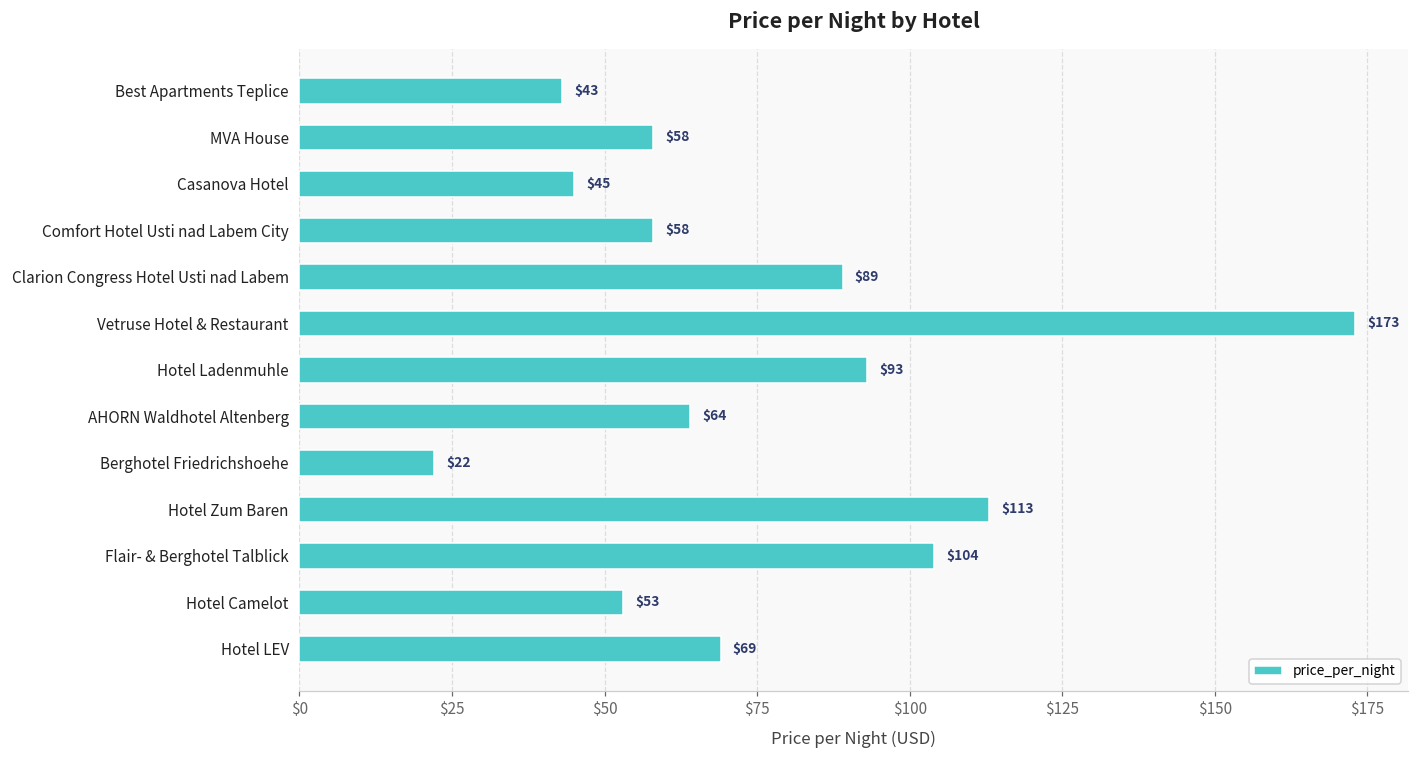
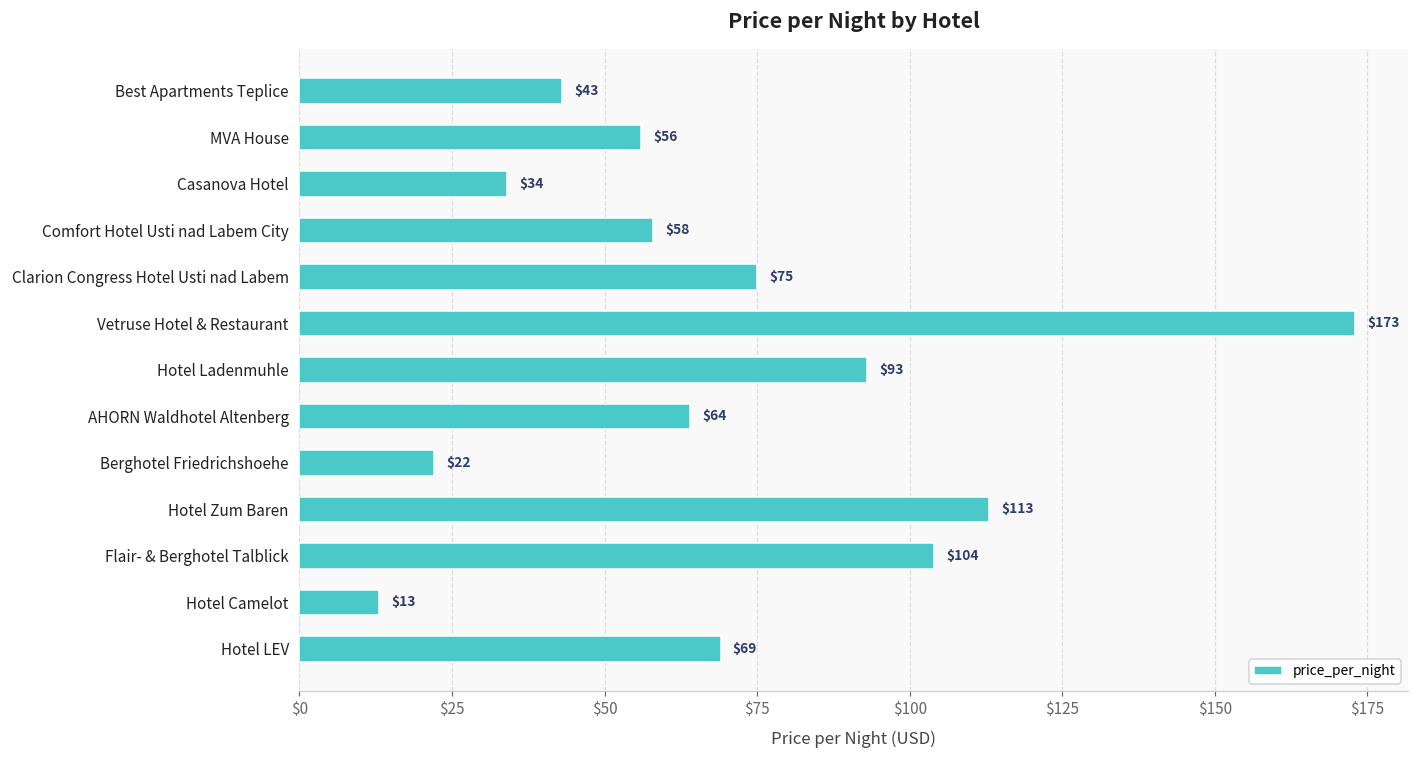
MVA House: $58 -> $56
Casanova Hotel: $45 -> $34
Clarion Congress Hotel Usti nad Labem: $89 -> $75
Hotel Camelot: $53 -> $13
